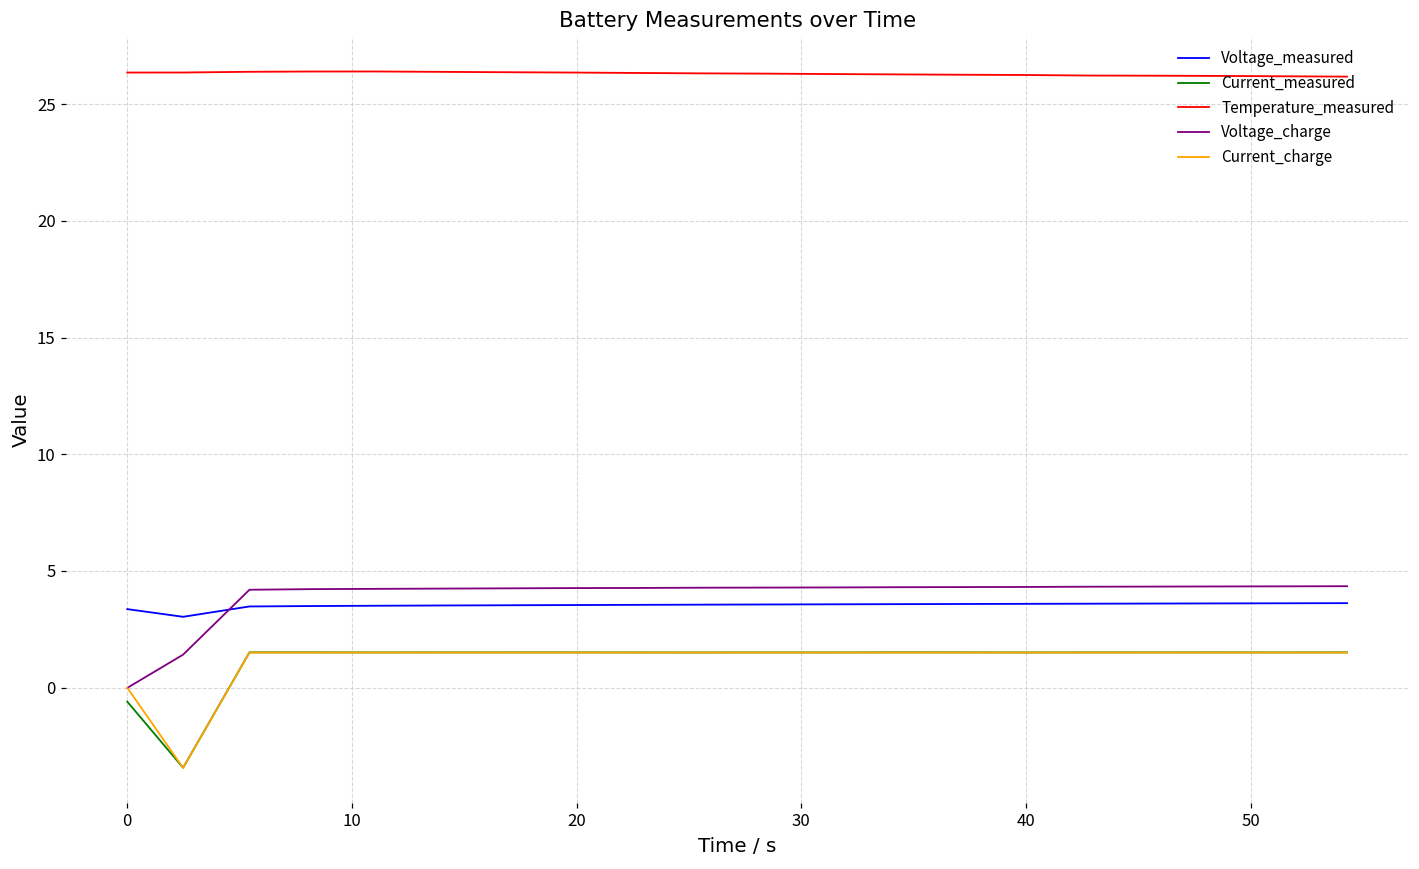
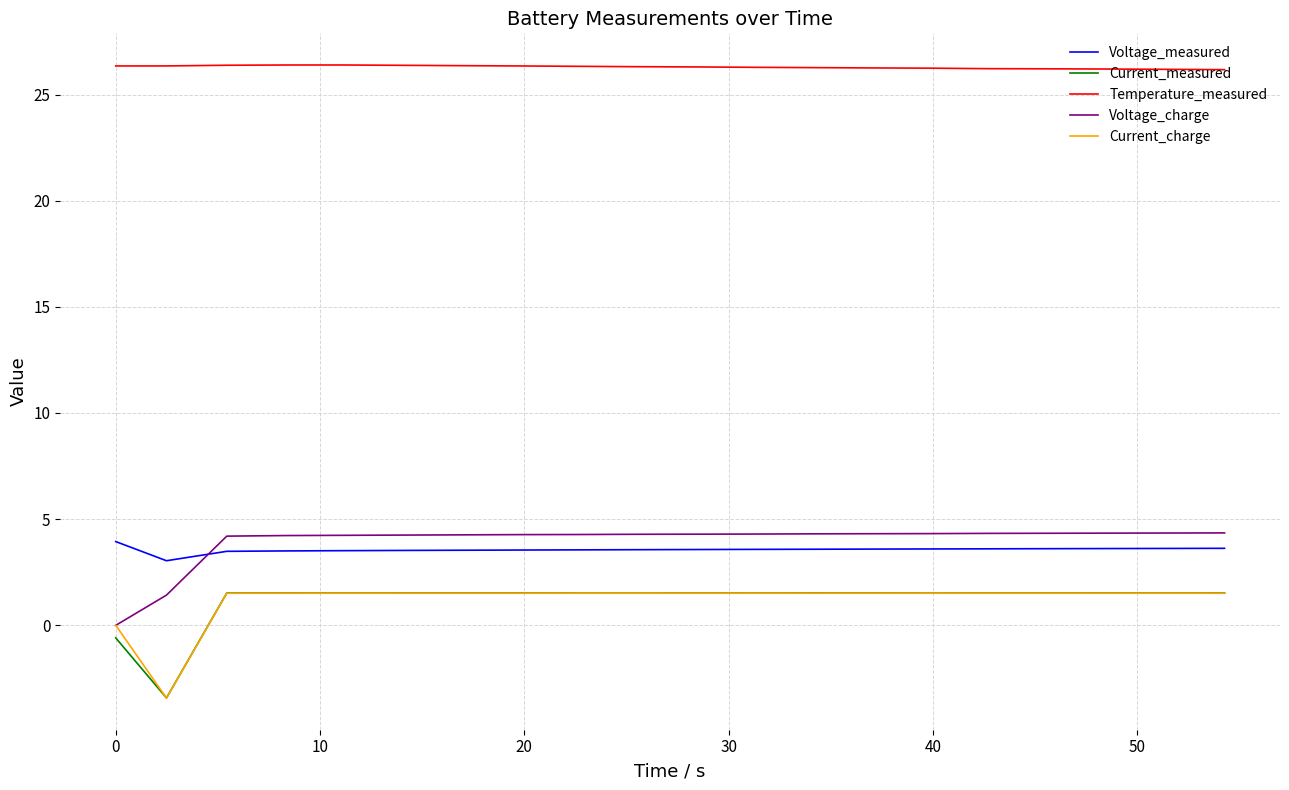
Voltage_measured, 0: 3.4 -> 3.9
